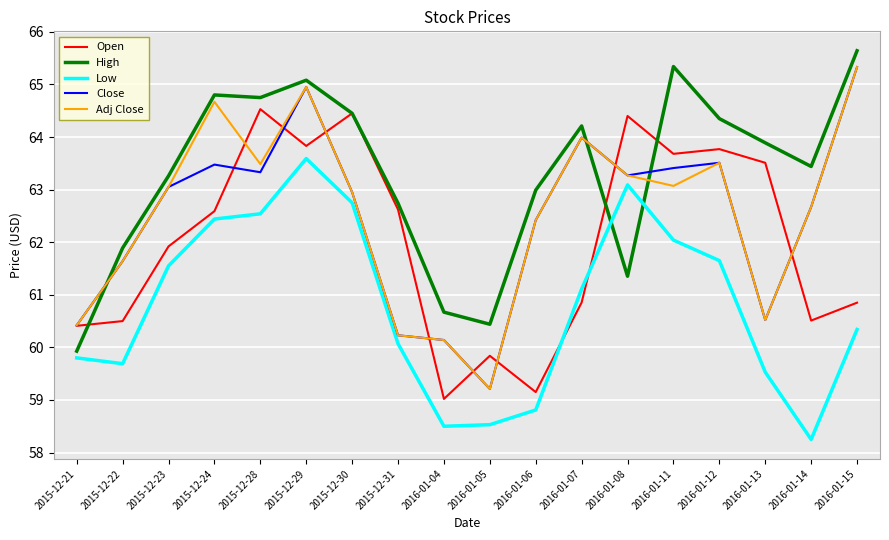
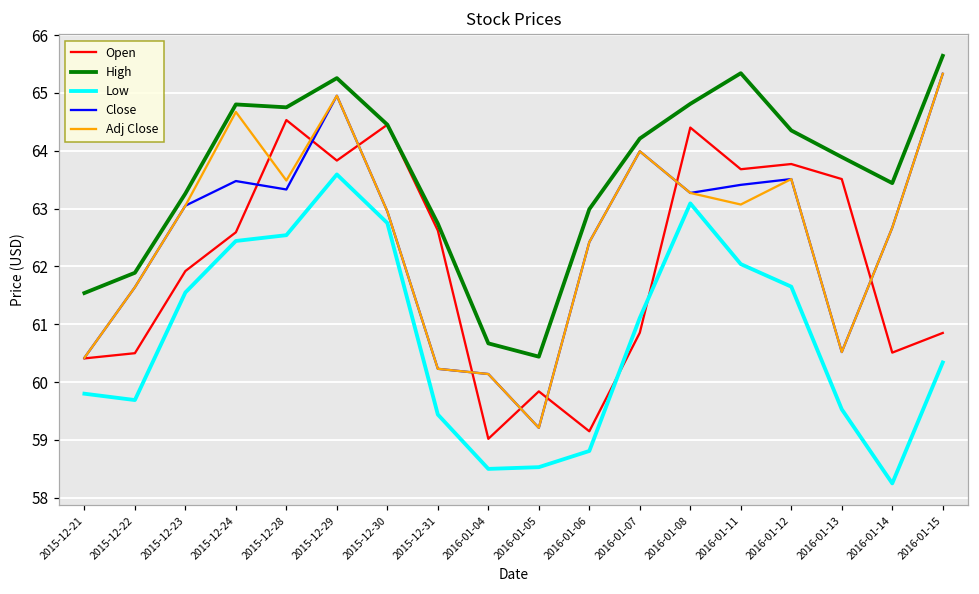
High, 2015-12-21: 59.9 -> 61.5
High, 2015-12-29: 65.1 -> 65.3
Low, 2015-12-31: 60.1 -> 59.4
High, 2016-01-08: 61.4 -> 64.8
